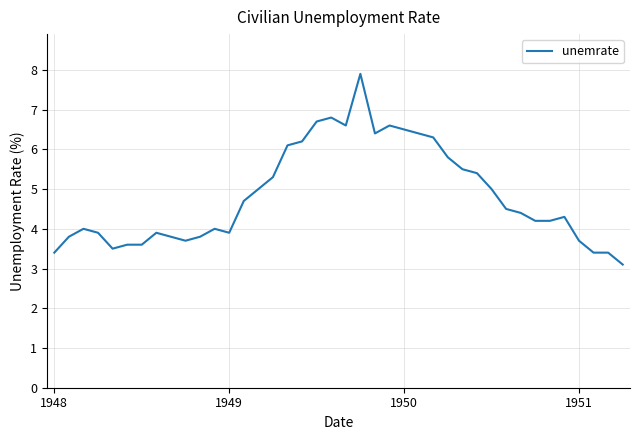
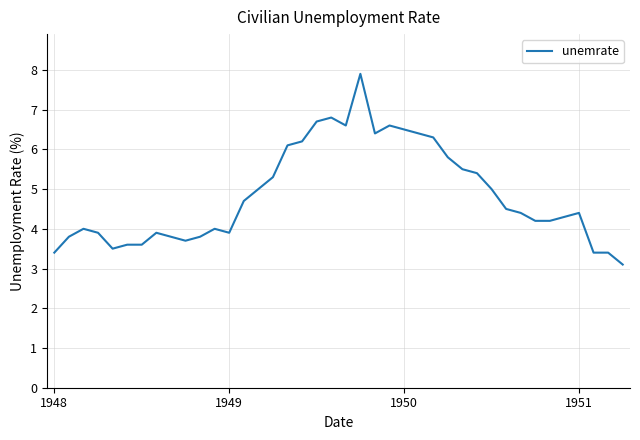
1951: 3.7 -> 4.4
